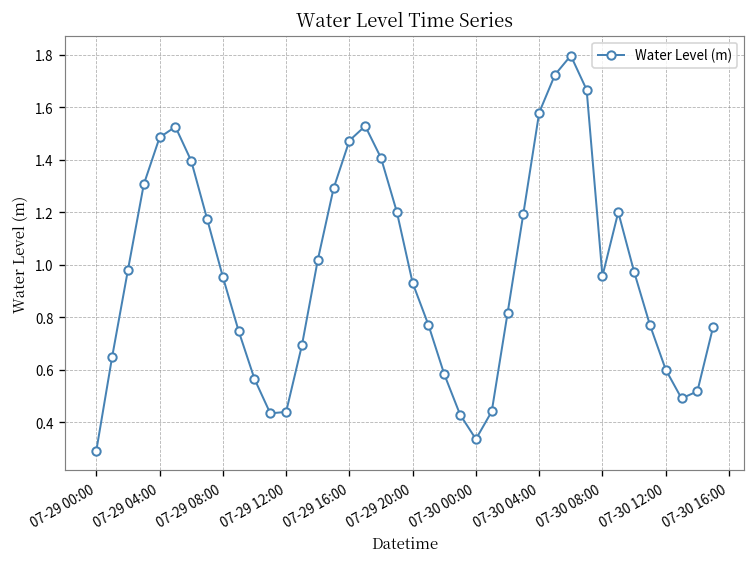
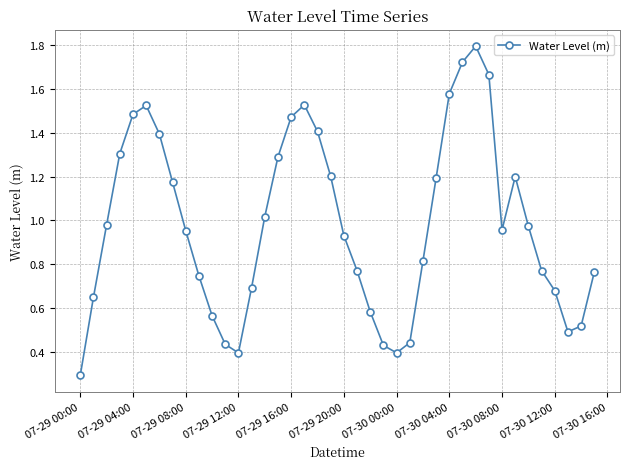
07-29 12:00: 0.44 -> 0.39
07-30 00:00: 0.34 -> 0.39
07-30 12:00: 0.60 -> 0.68
